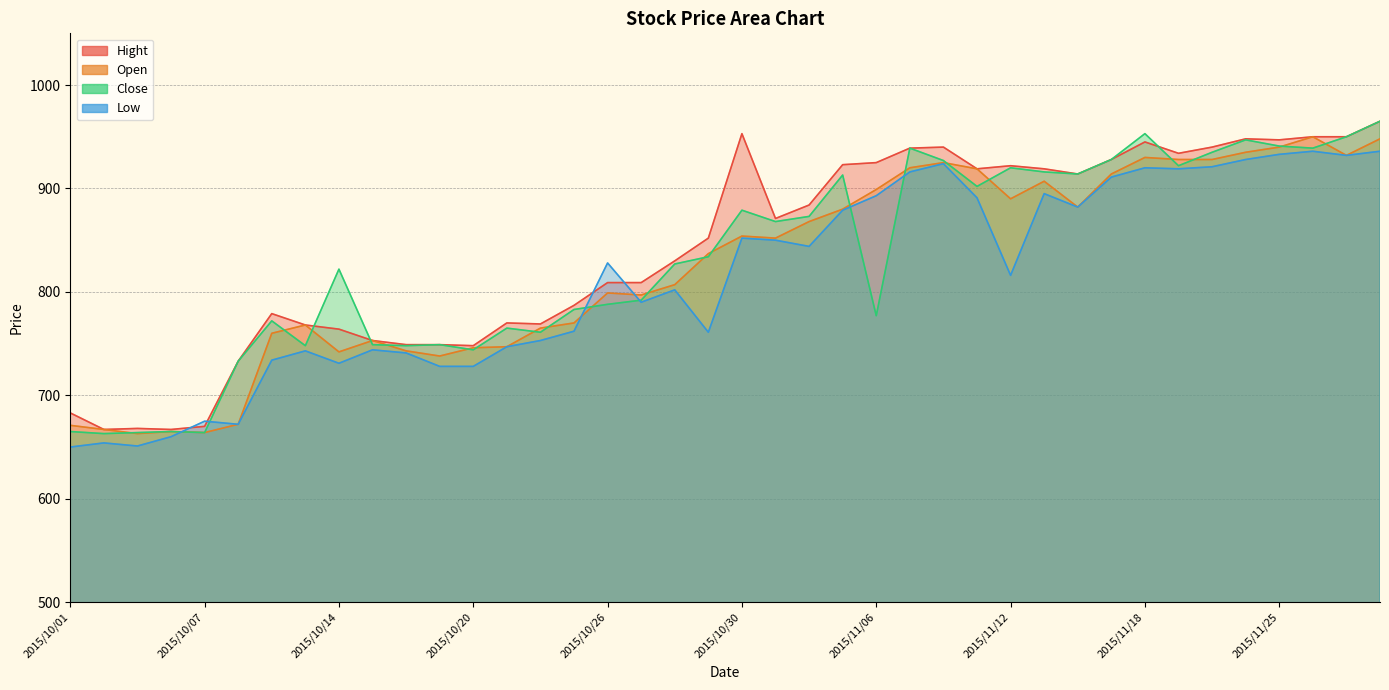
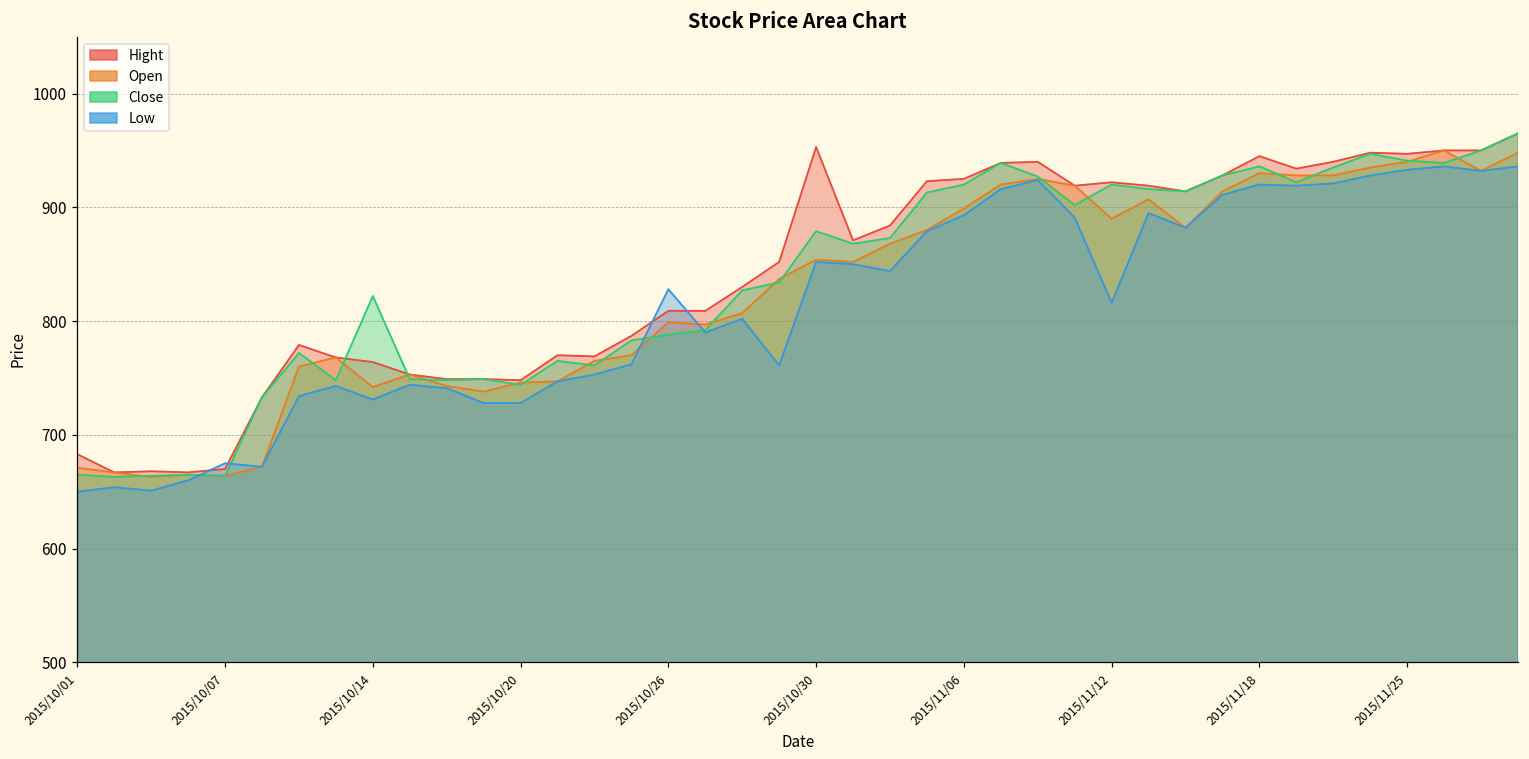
Close, 2015/11/06: 777 -> 920
Close, 2015/11/18: 953 -> 936
